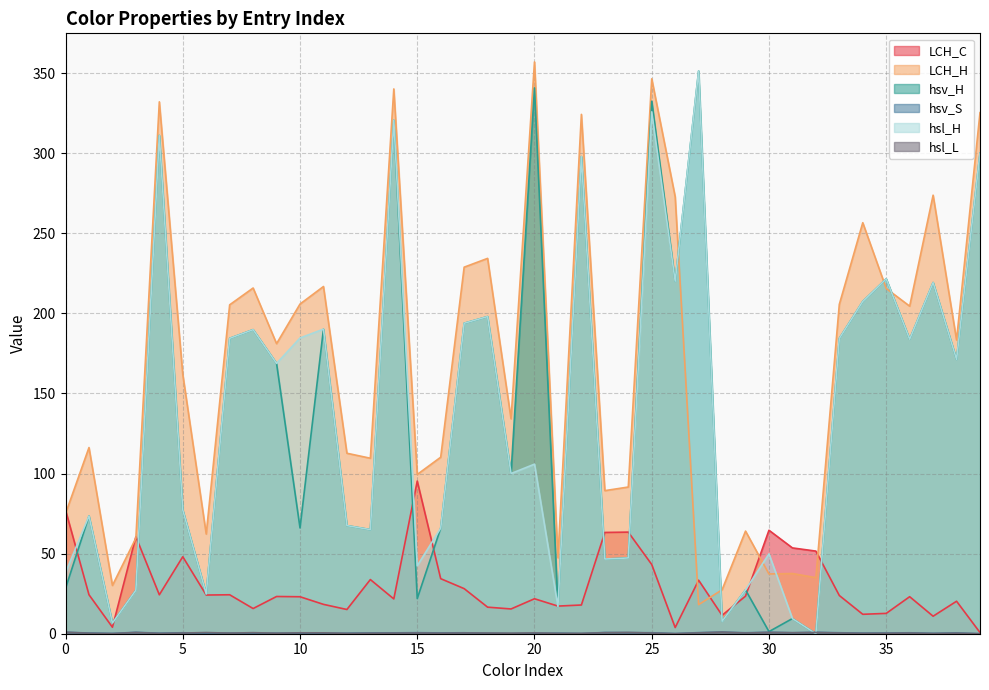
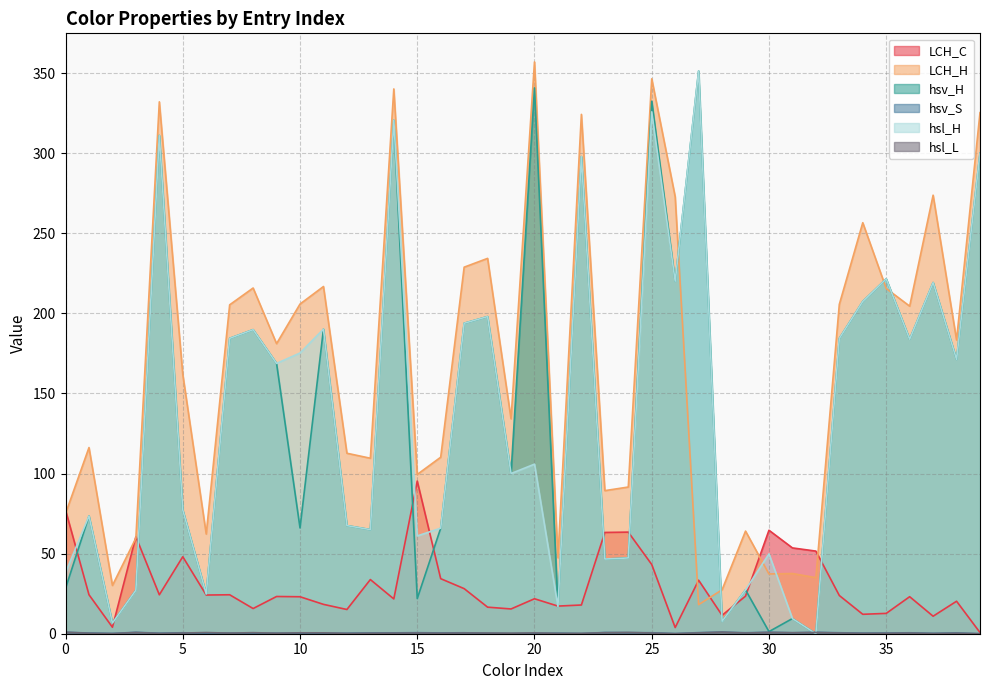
hsl_H, 10: 185 -> 175
hsl_H, 15: 42 -> 61
